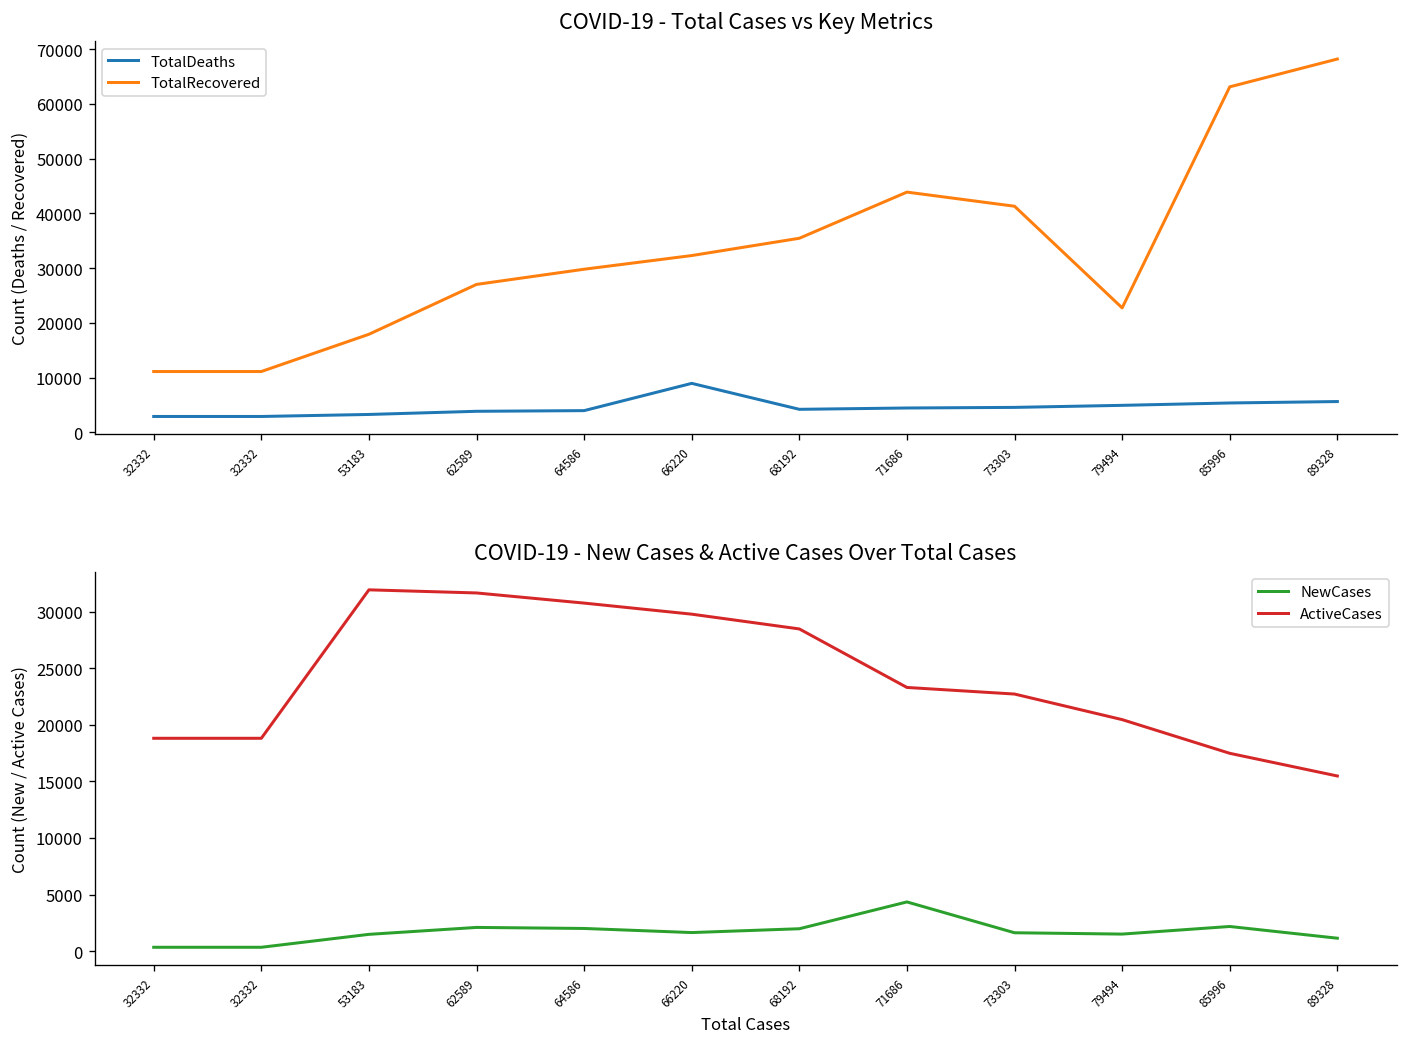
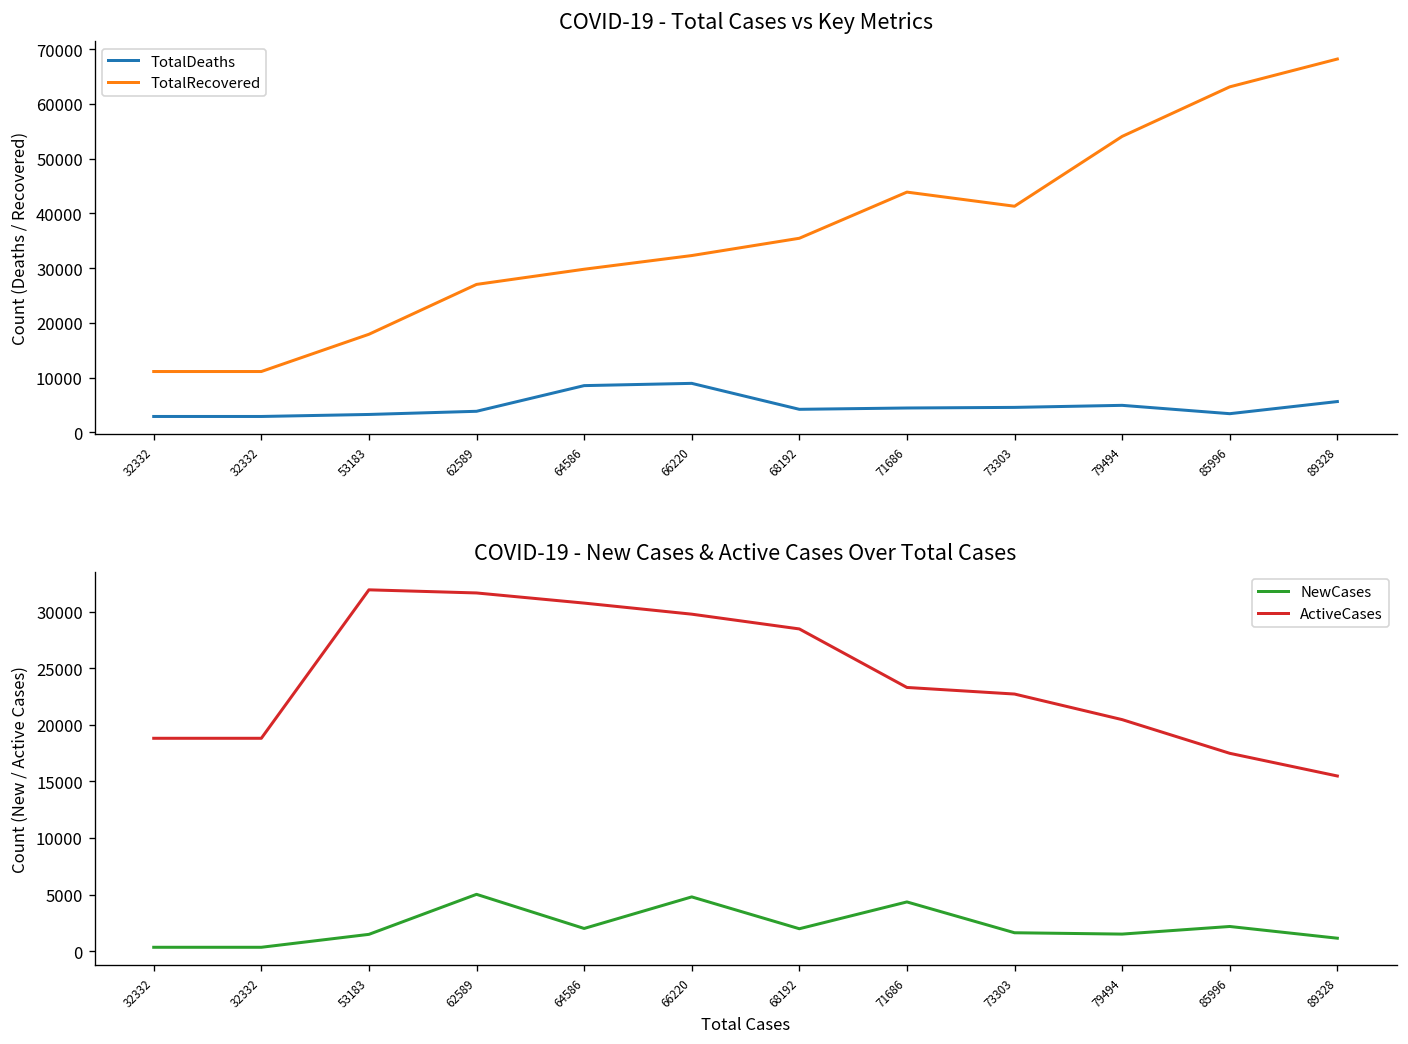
COVID-19 - Total Cases vs Key Metrics, TotalDeaths, 64586: 4000 -> 9000
COVID-19 - Total Cases vs Key Metrics, TotalRecovered, 79494: 23000 -> 54000
COVID-19 - Total Cases vs Key Metrics, TotalDeaths, 85996: 5000 -> 3000
COVID-19 - New Cases & Active Cases Over Total Cases, NewCases, 62589: 2000 -> 5000
COVID-19 - New Cases & Active Cases Over Total Cases, NewCases, 66220: 2000 -> 5000
